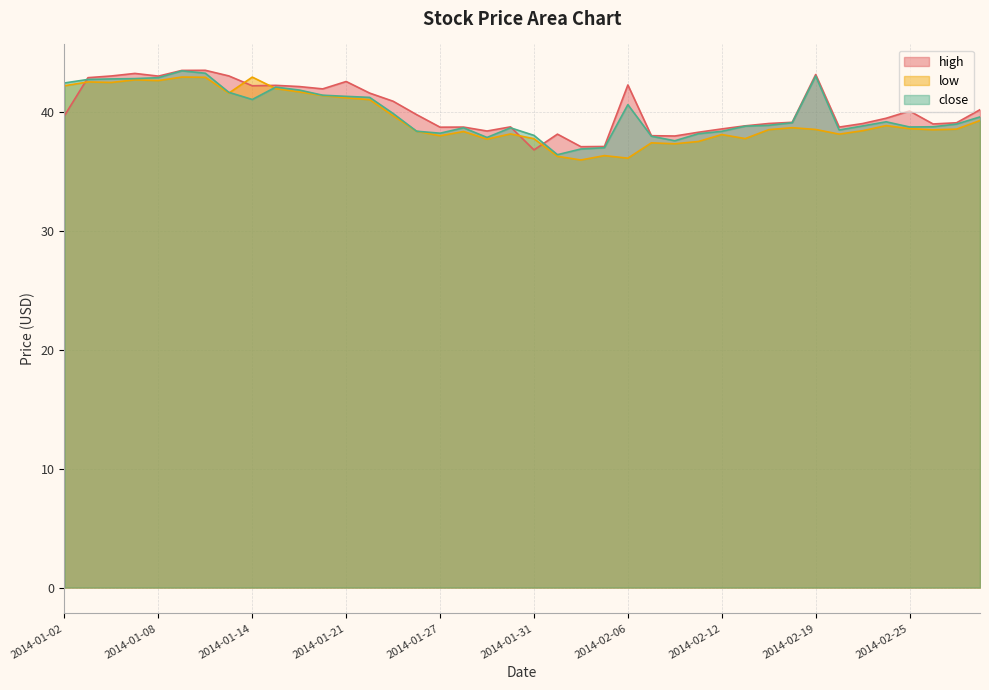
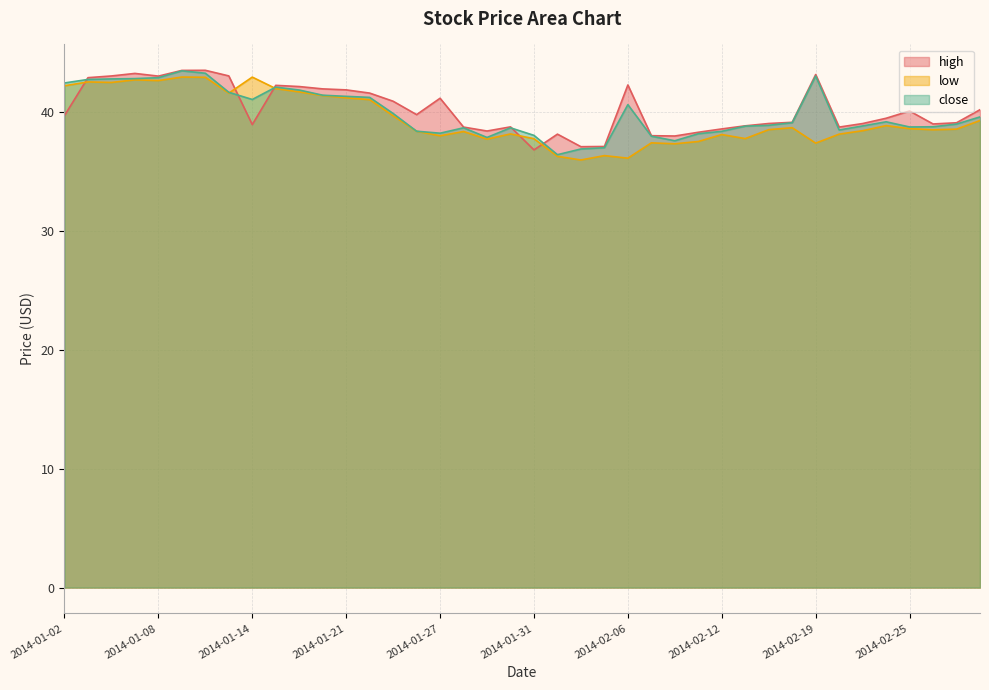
high, 2014-01-14: 42.2 -> 38.9
high, 2014-01-21: 42.6 -> 41.9
high, 2014-01-27: 38.7 -> 41.2
low, 2014-02-19: 38.5 -> 37.4
